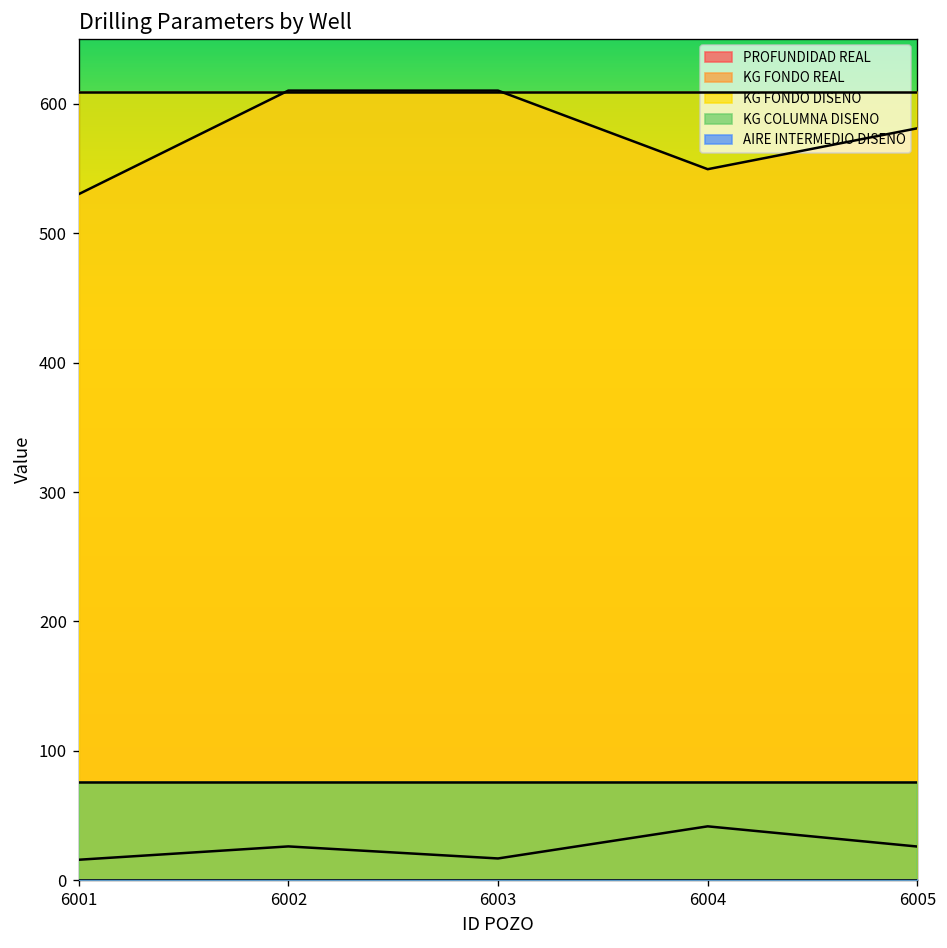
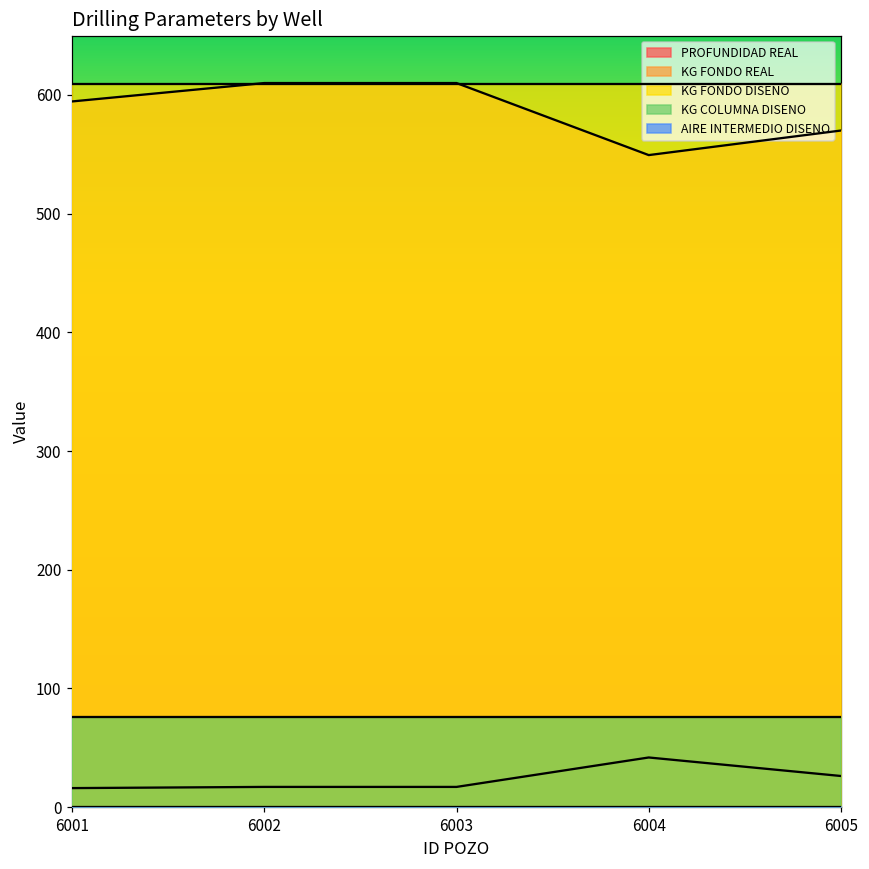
KG FONDO REAL, 6001: 530 -> 595
PROFUNDIDAD REAL, 6002: 26 -> 17
KG FONDO REAL, 6005: 581 -> 570
